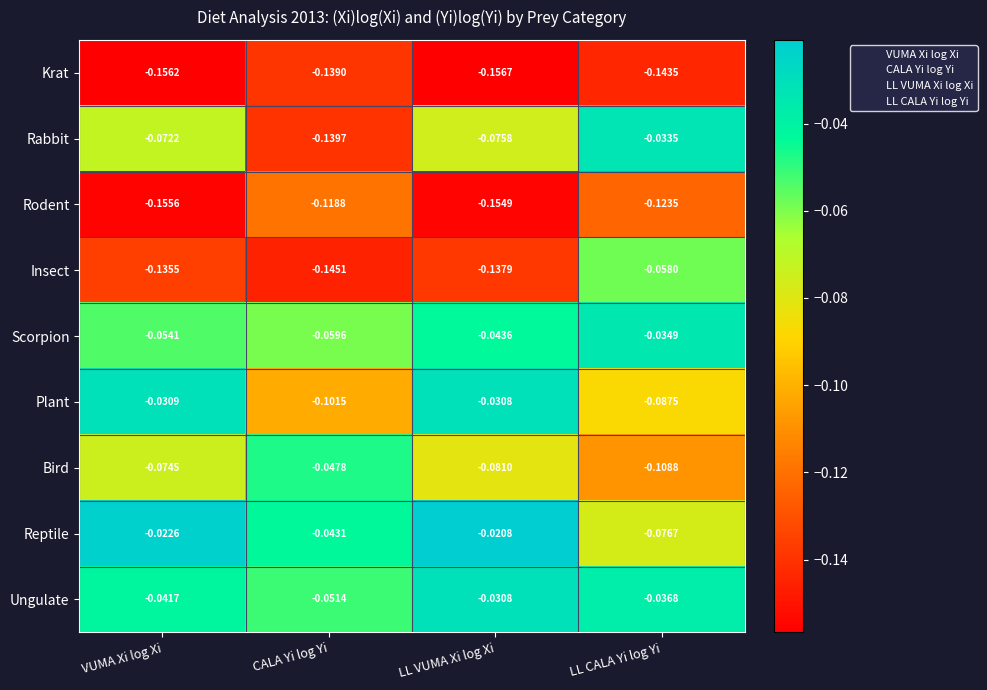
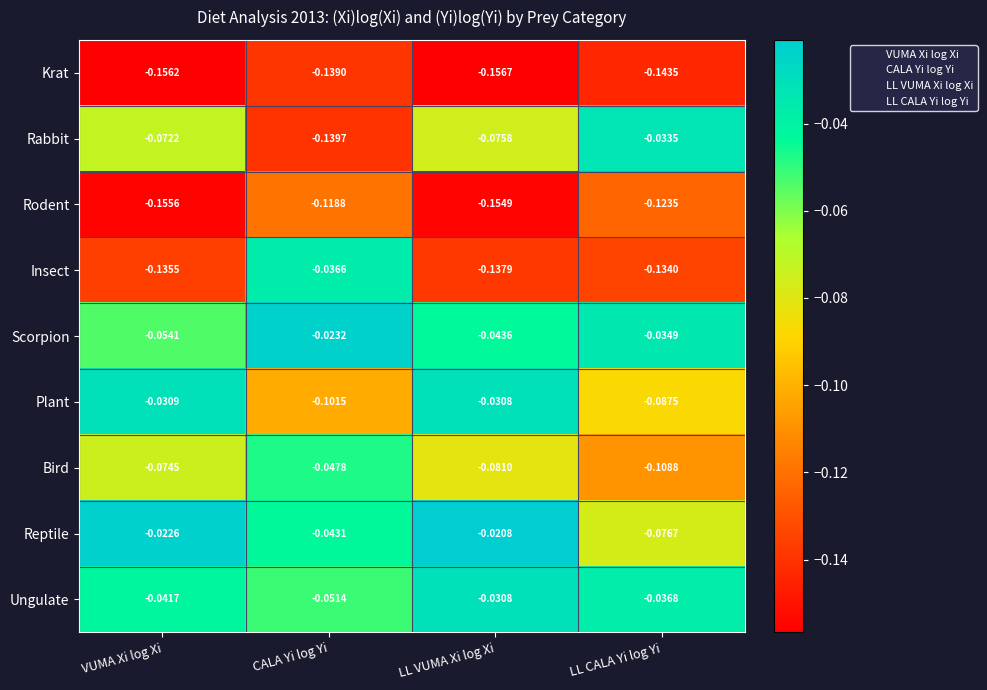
Insect, CALA Yi log Yi: -0.1451 -> -0.0366
Insect, LL CALA Yi log Yi: -0.0580 -> -0.1340
Scorpion, CALA Yi log Yi: -0.0596 -> -0.0232
